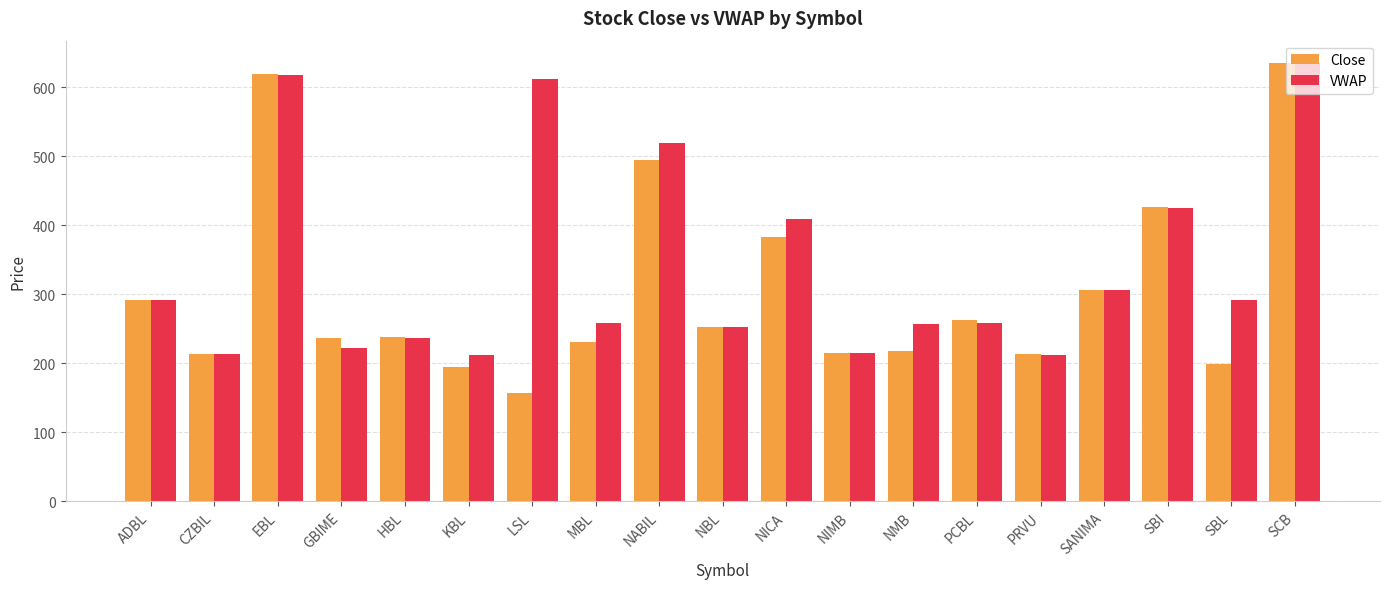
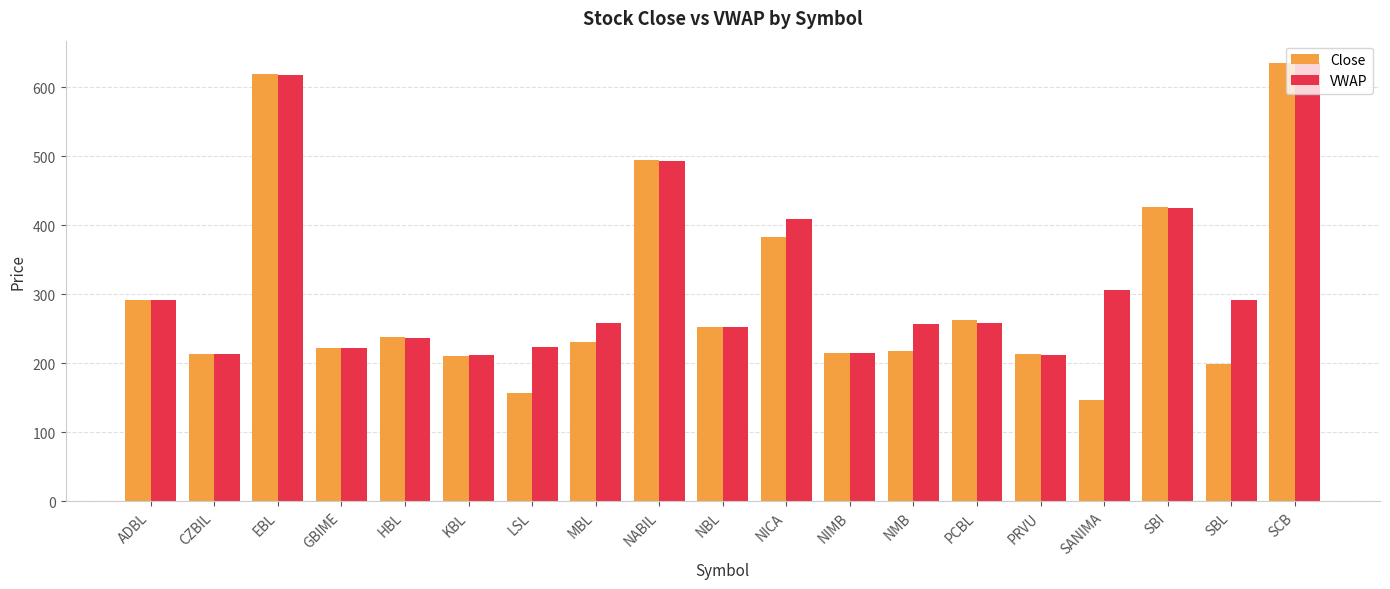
Close, GBIME: 240 -> 220
Close, KBL: 190 -> 210
VWAP, LSL: 610 -> 220
VWAP, NABIL: 520 -> 490
Close, SANIMA: 310 -> 150
